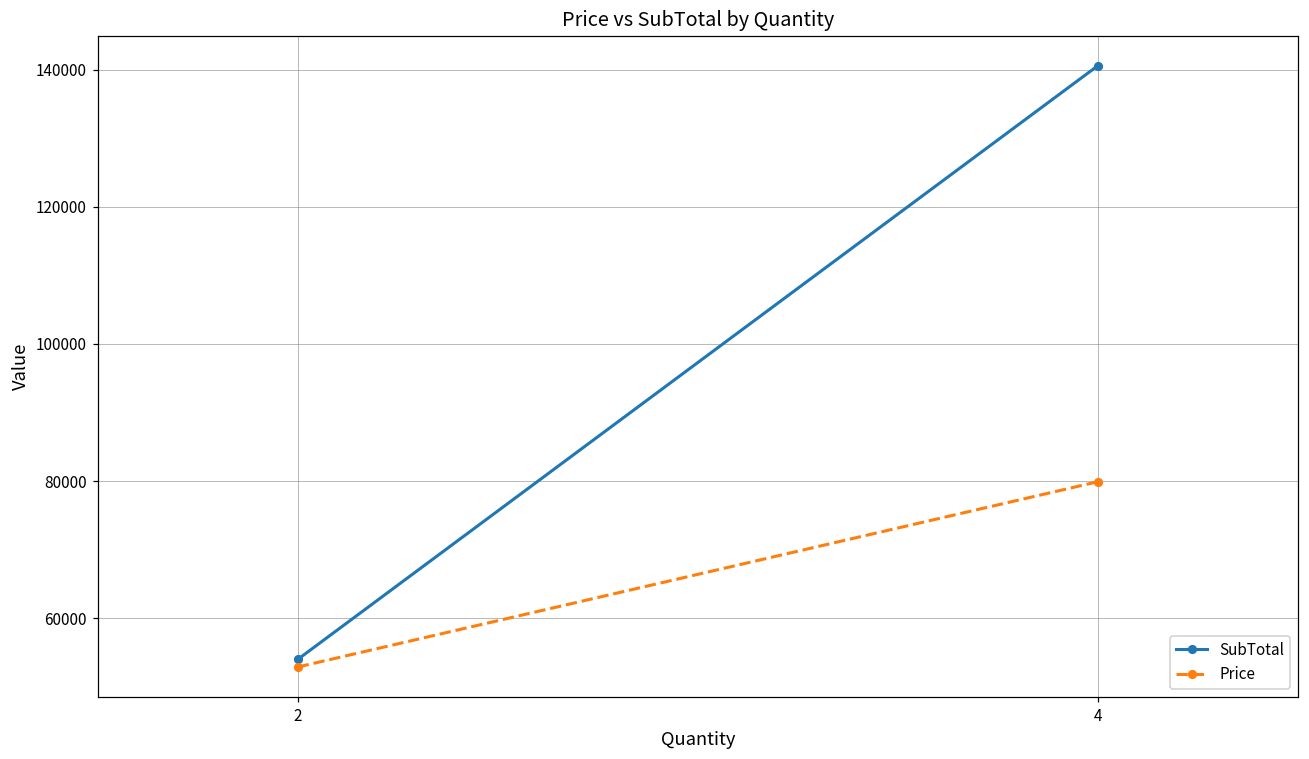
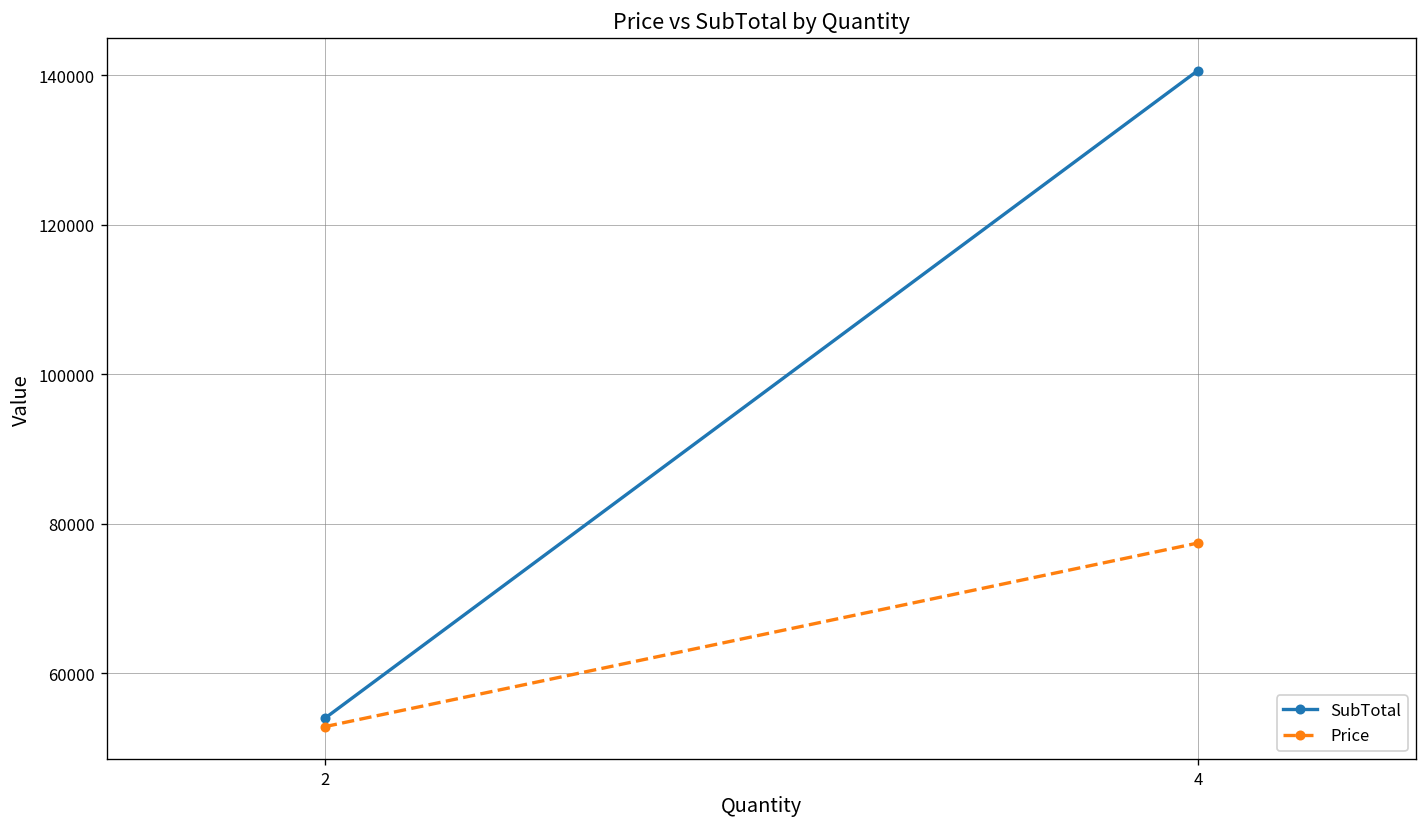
Price, 4: 80000 -> 77000
